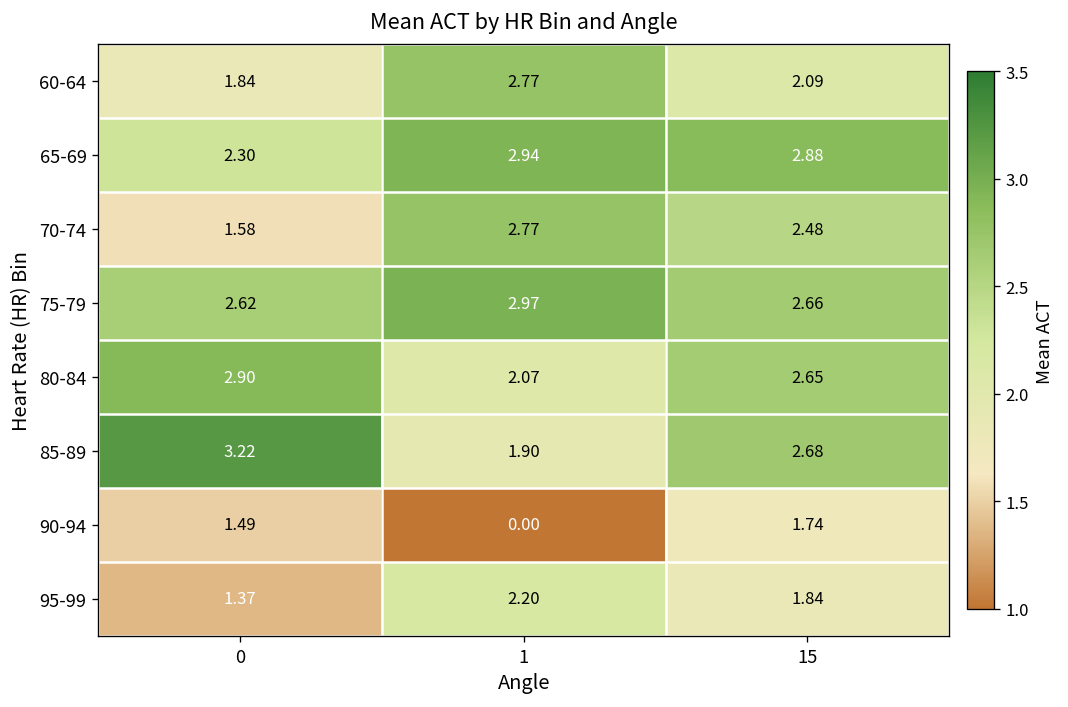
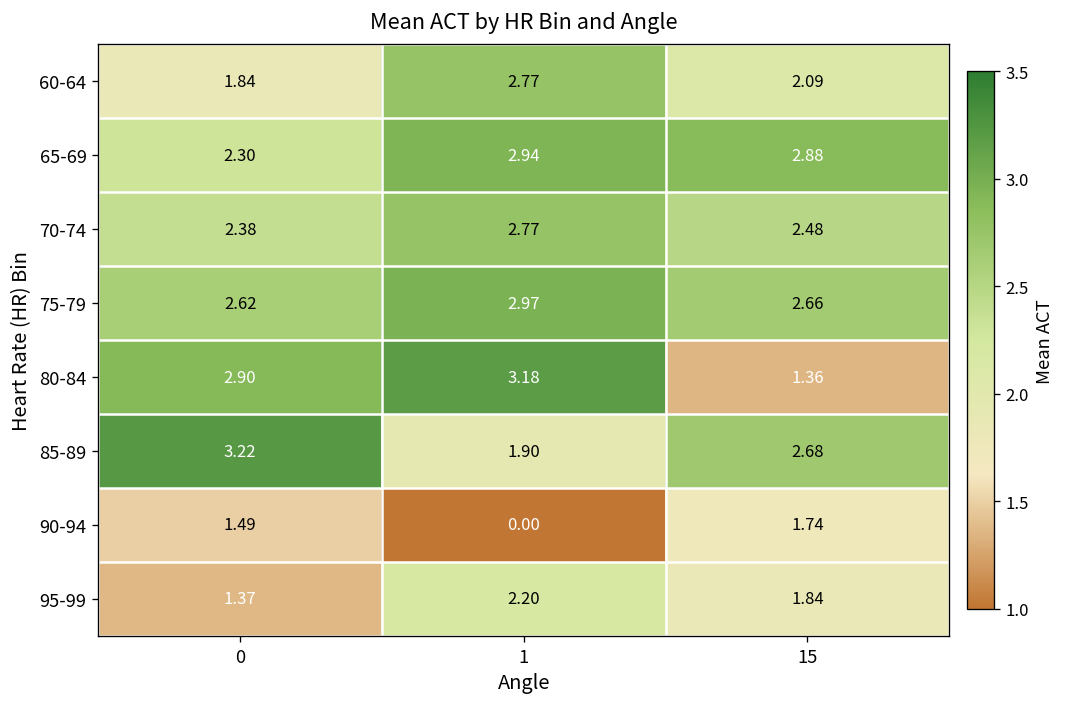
70-74, 0: 1.58 -> 2.38
80-84, 1: 2.07 -> 3.18
80-84, 15: 2.65 -> 1.36
